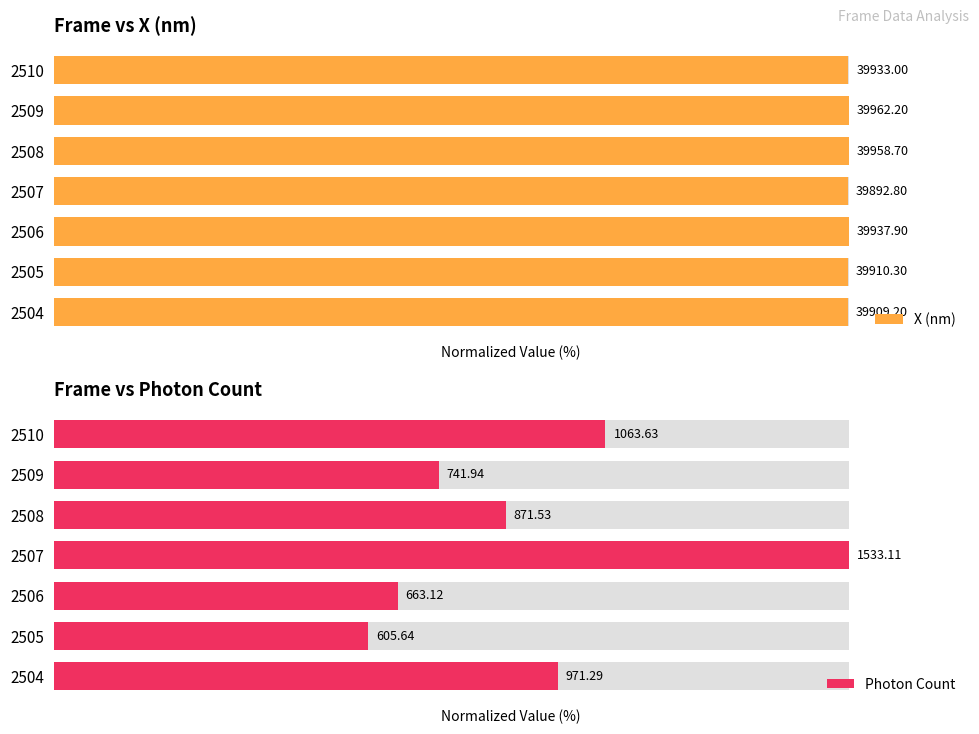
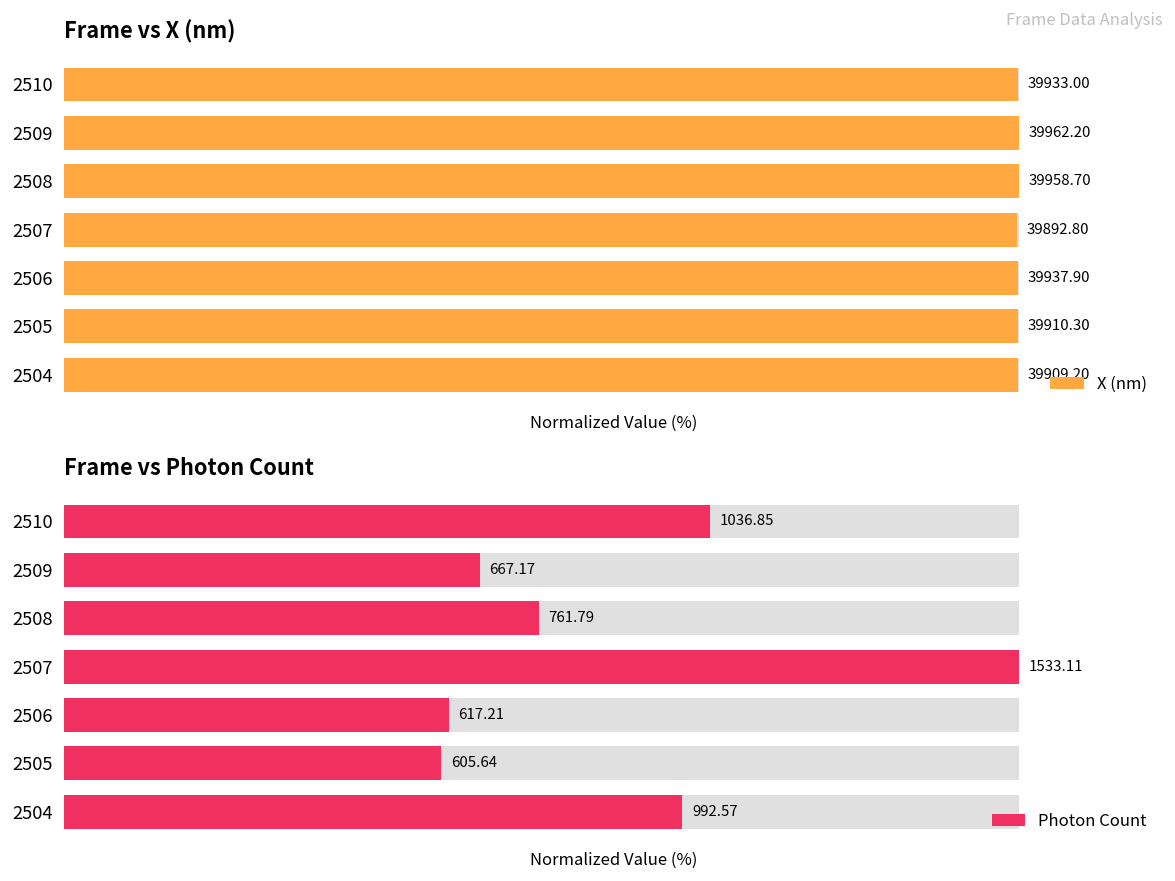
Frame vs Photon Count, Photon Count, 2510: 1063.63 -> 1036.85
Frame vs Photon Count, Photon Count, 2509: 741.94 -> 667.17
Frame vs Photon Count, Photon Count, 2508: 871.53 -> 761.79
Frame vs Photon Count, Photon Count, 2506: 663.12 -> 617.21
Frame vs Photon Count, Photon Count, 2504: 971.29 -> 992.57
